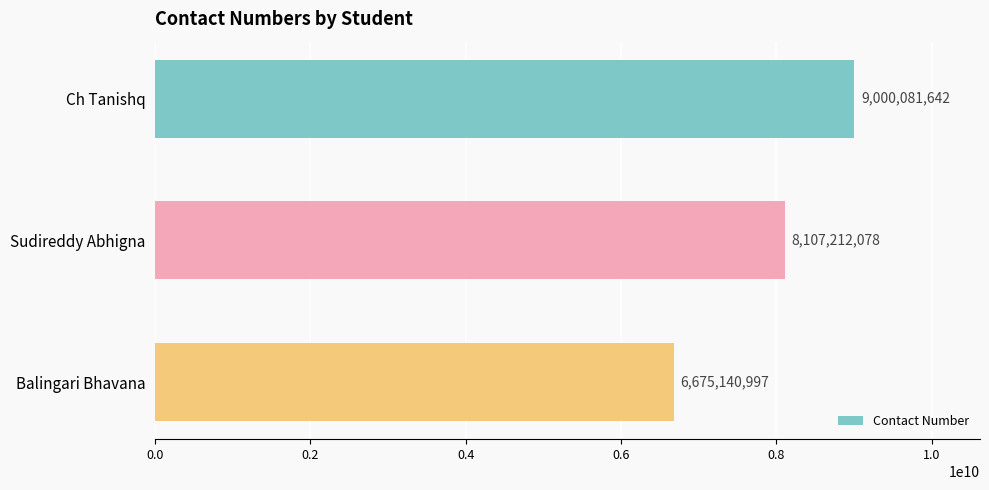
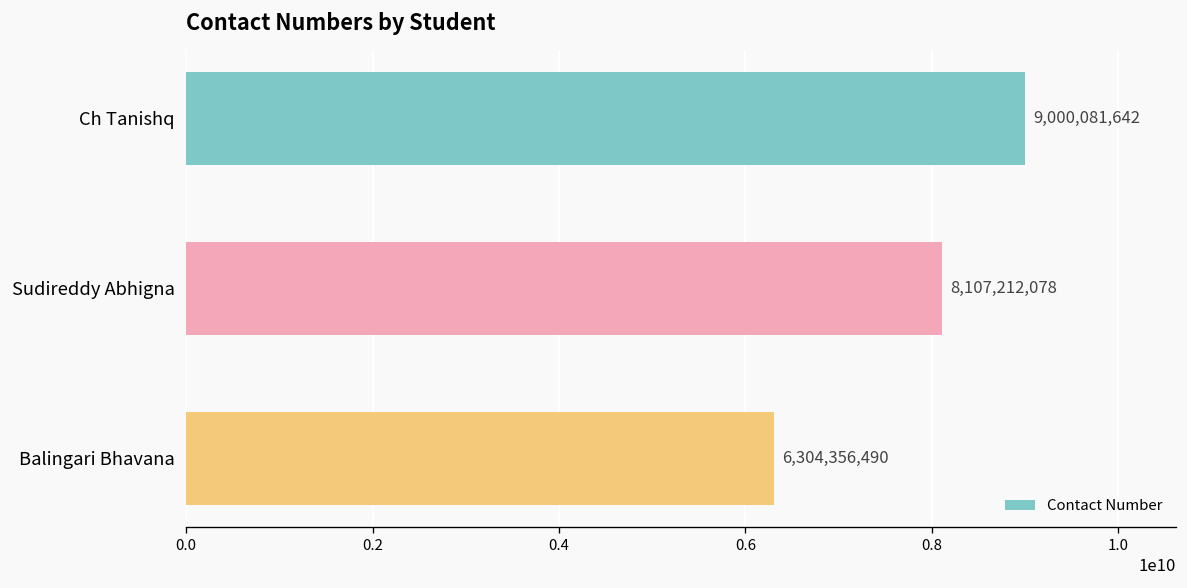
Balingari Bhavana: 6,675,140,997 -> 6,304,356,490
